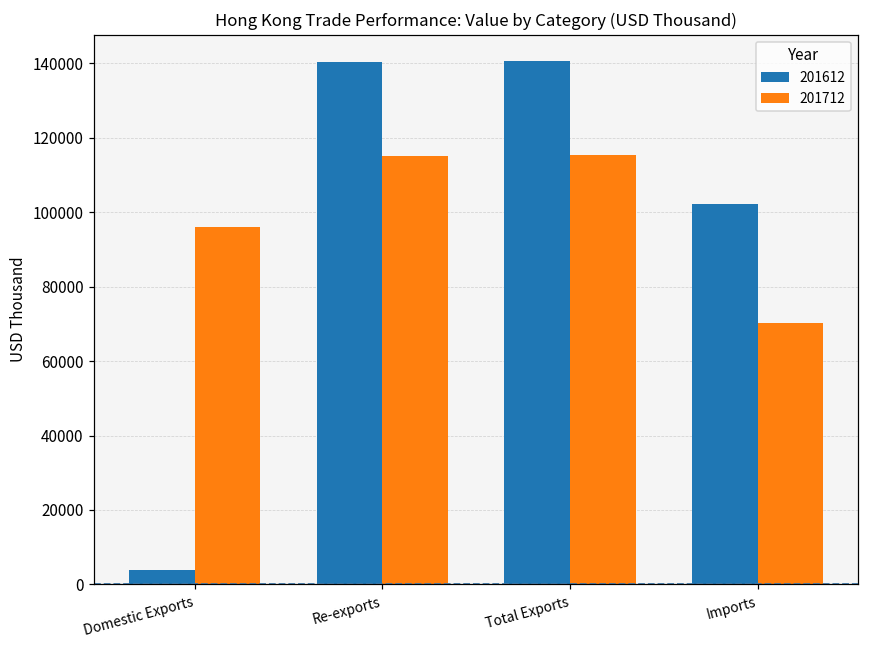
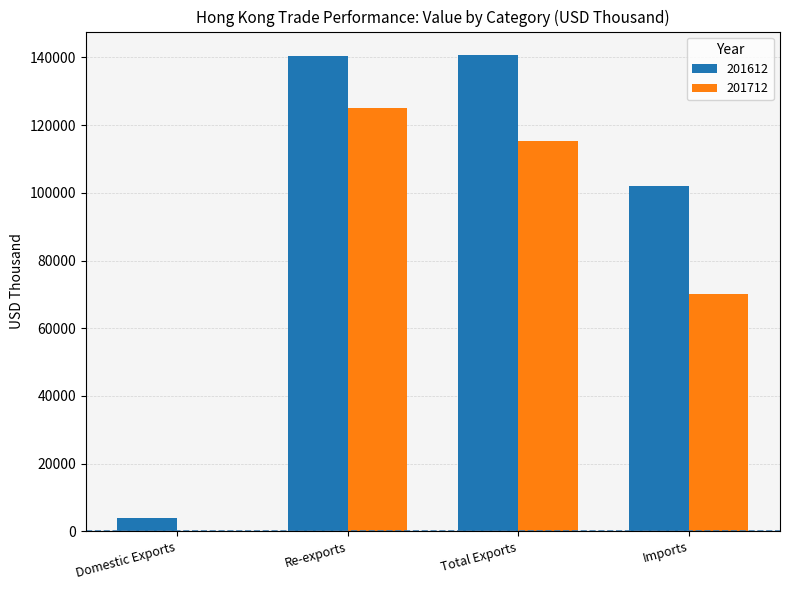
201712, Domestic Exports: 96000 -> 0
201712, Re-exports: 115000 -> 125000
